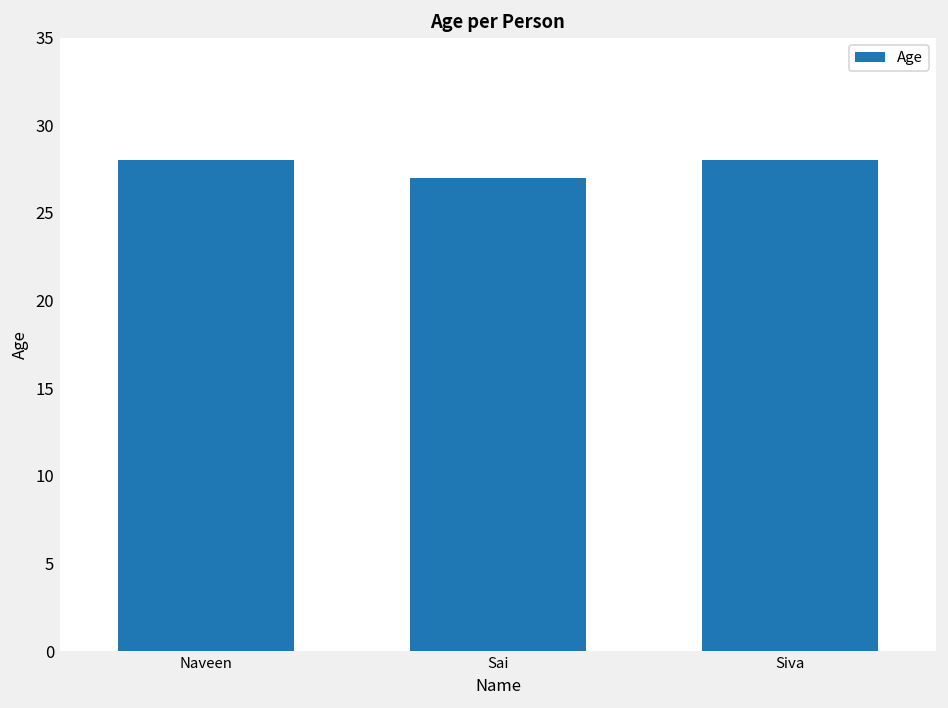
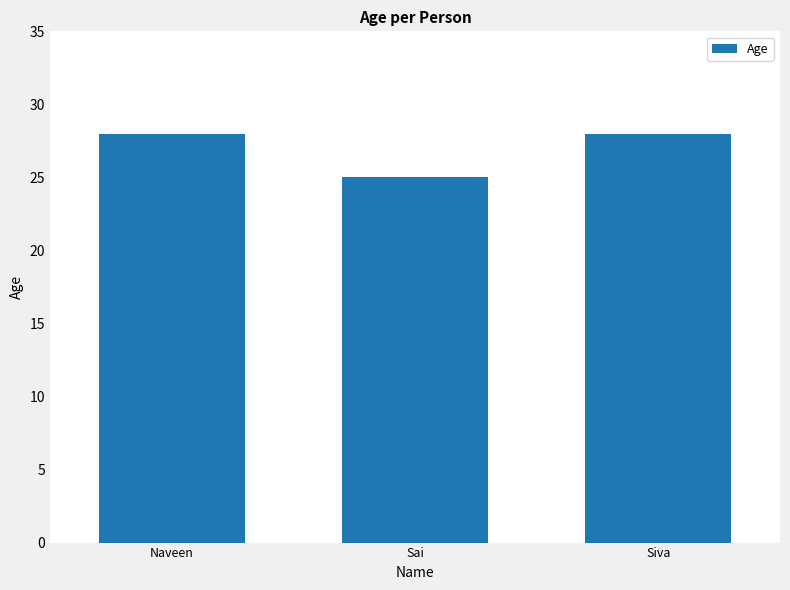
Sai: 27 -> 25
